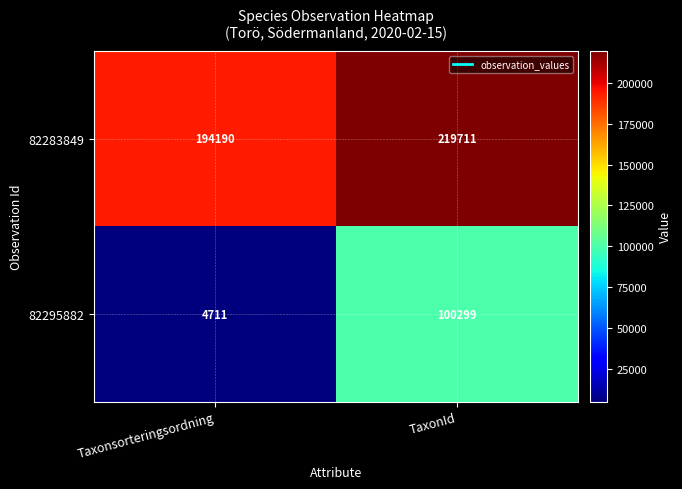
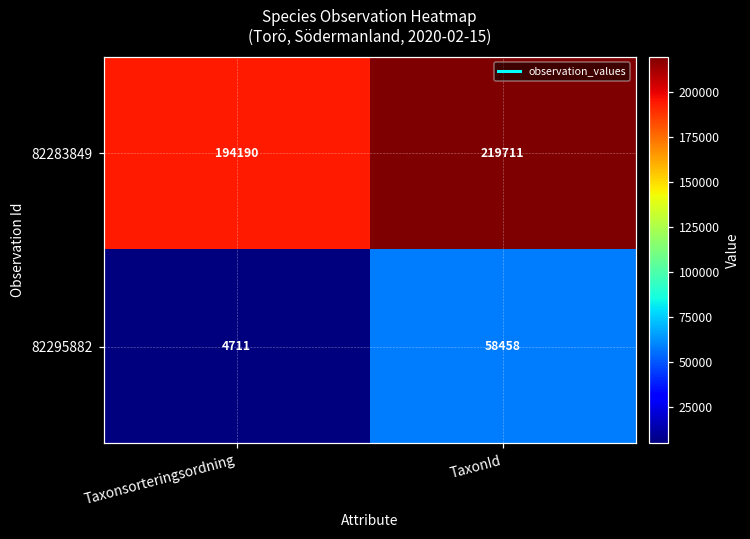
82295882, TaxonId: 100299 -> 58458
